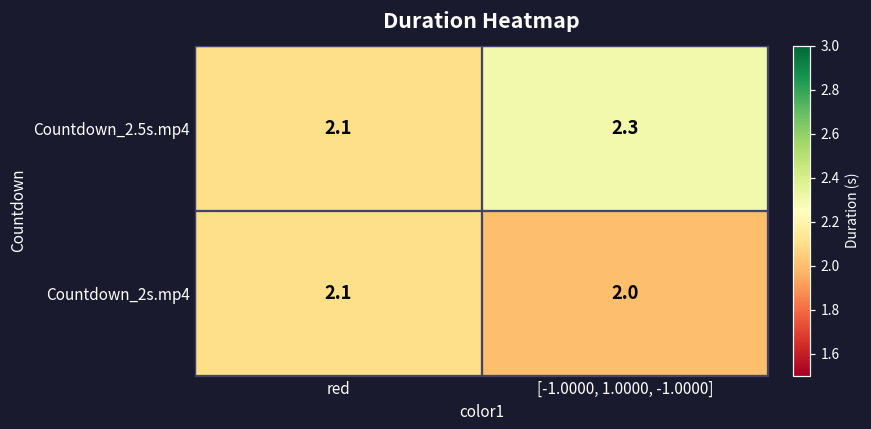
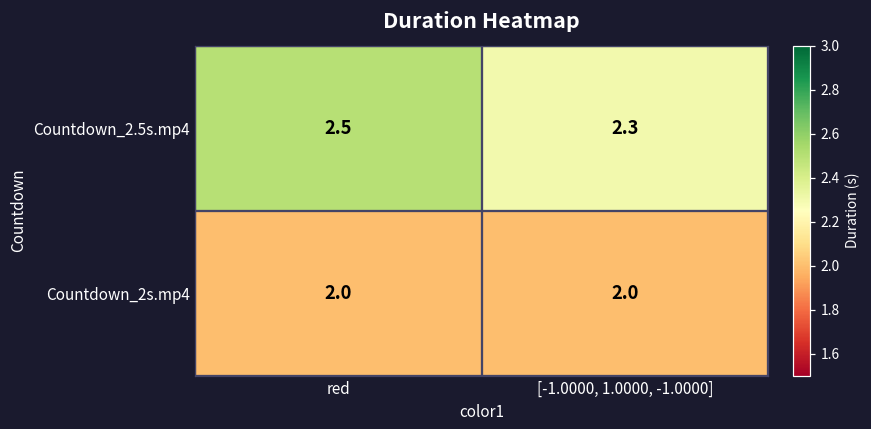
Countdown_2.5s.mp4, red: 2.1 -> 2.5
Countdown_2s.mp4, red: 2.1 -> 2.0
